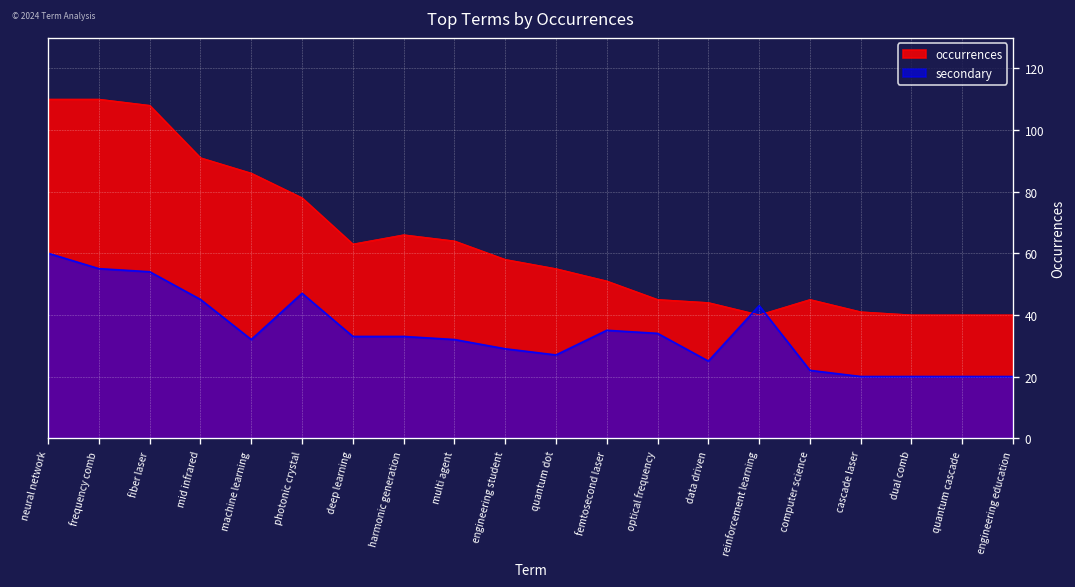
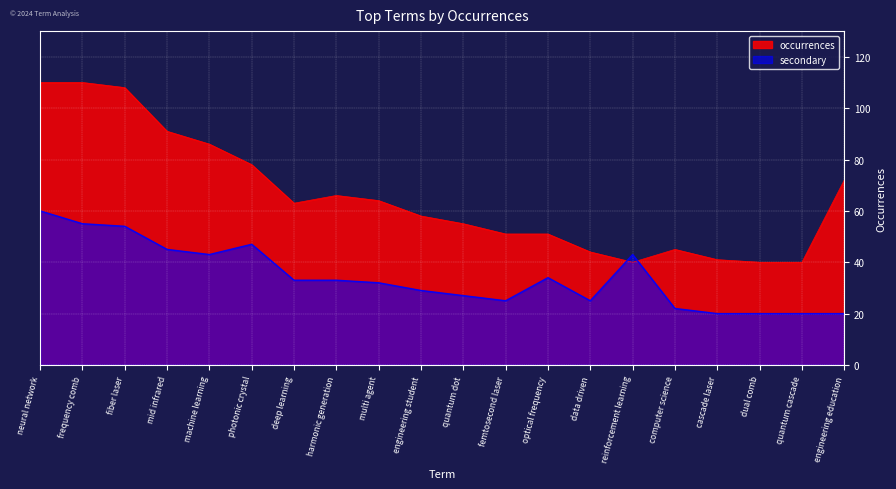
secondary, machine learning: 32 -> 43
secondary, femtosecond laser: 35 -> 25
occurrences, optical frequency: 45 -> 51
occurrences, engineering education: 40 -> 72
